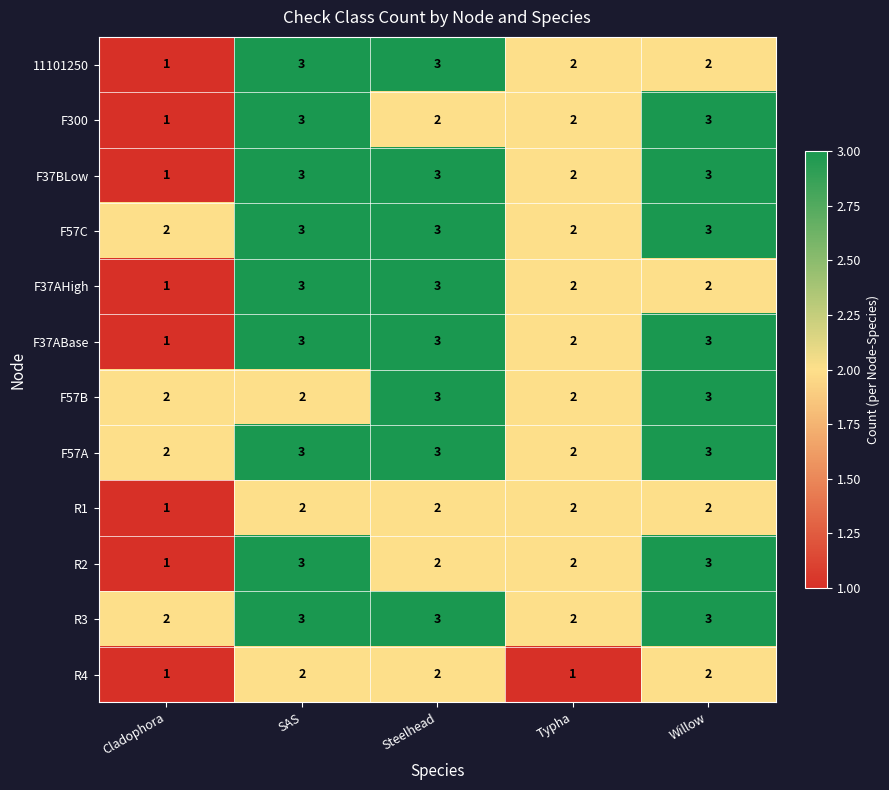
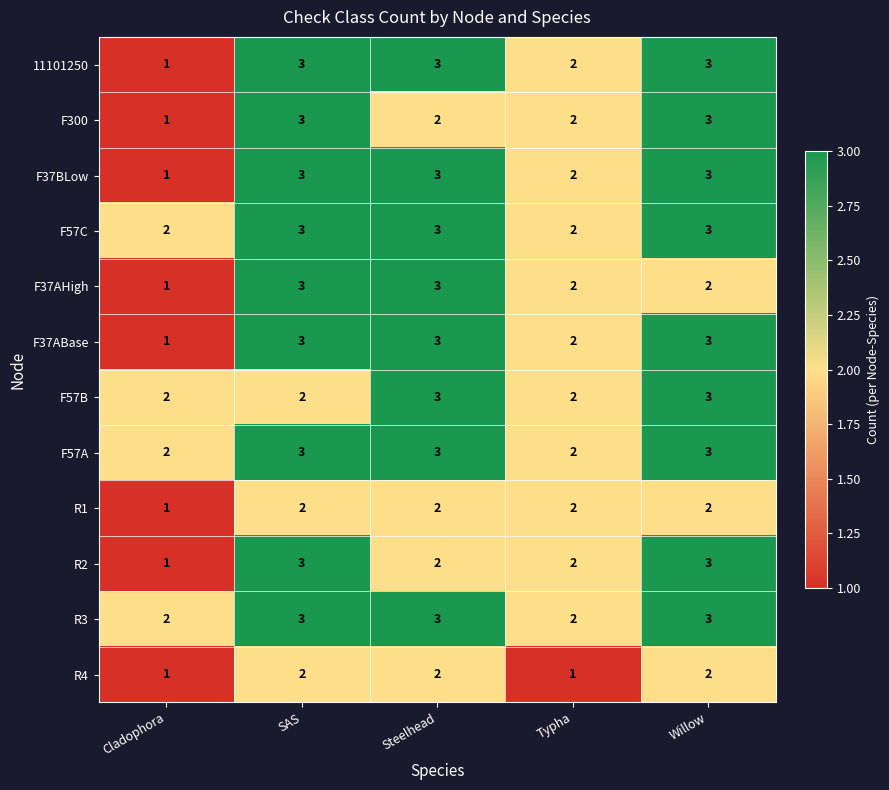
11101250, Willow: 2 -> 3
